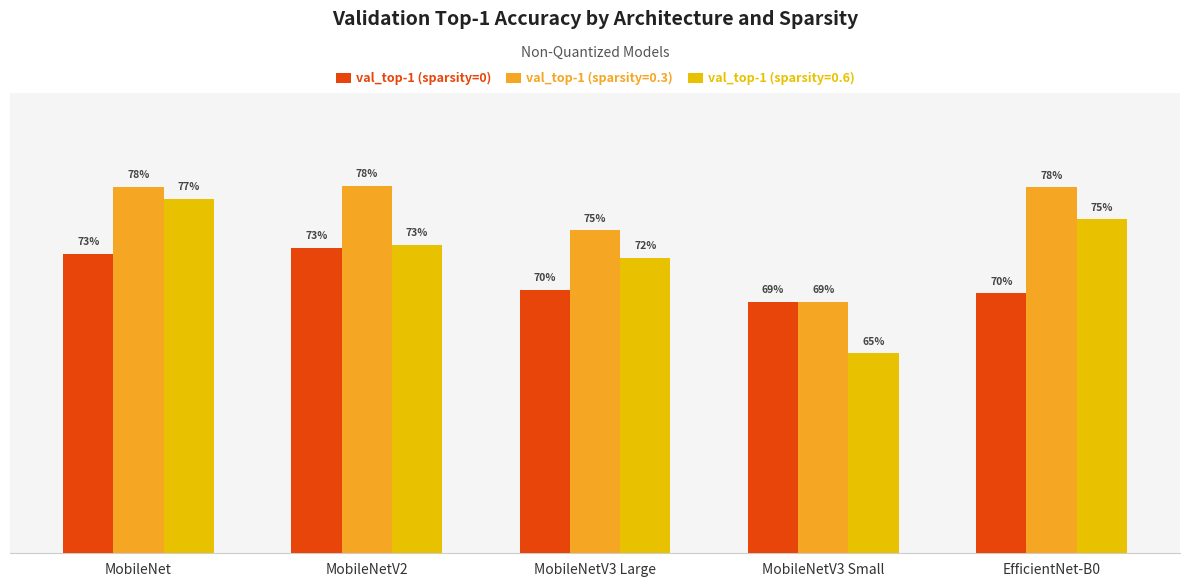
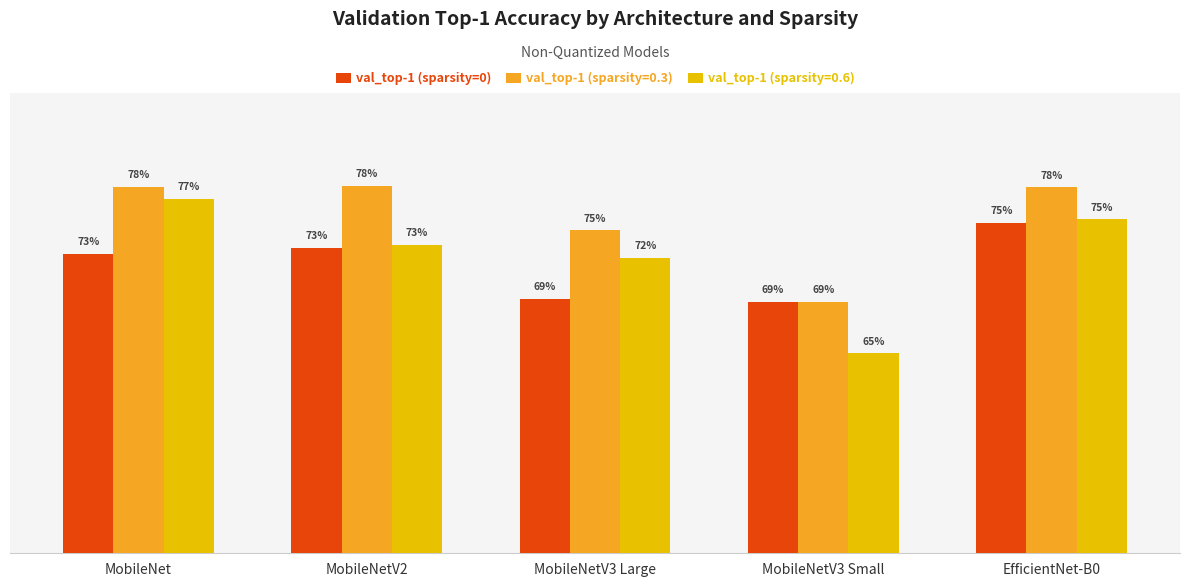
val_top-1 (sparsity=0), MobileNetV3 Large: 70% -> 69%
val_top-1 (sparsity=0), EfficientNet-B0: 70% -> 75%
